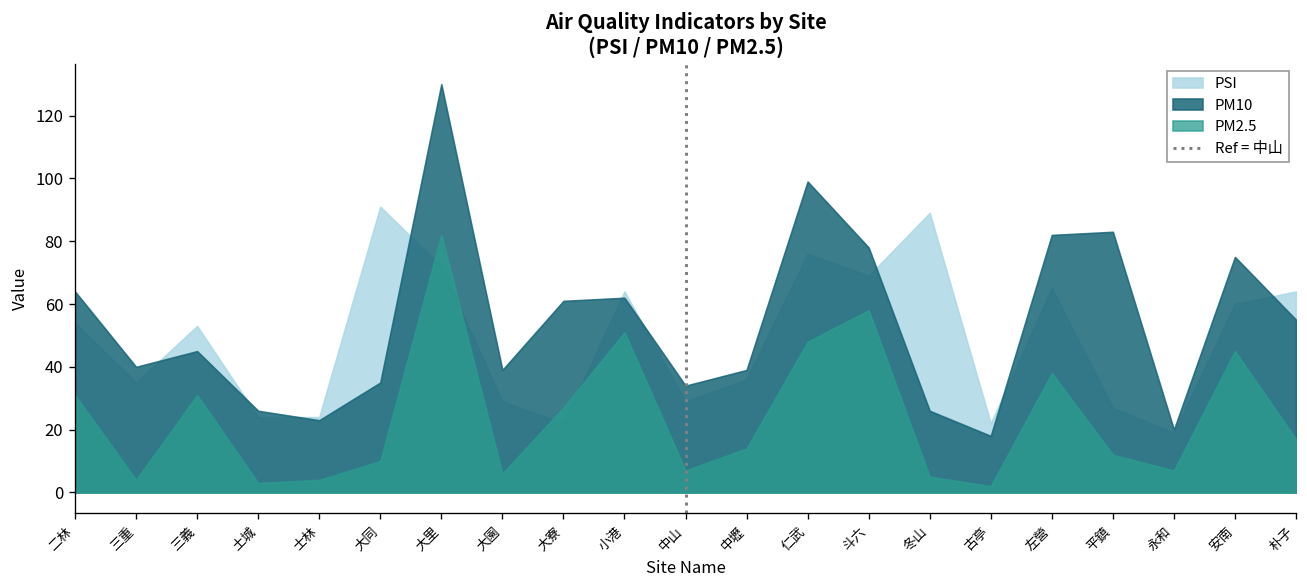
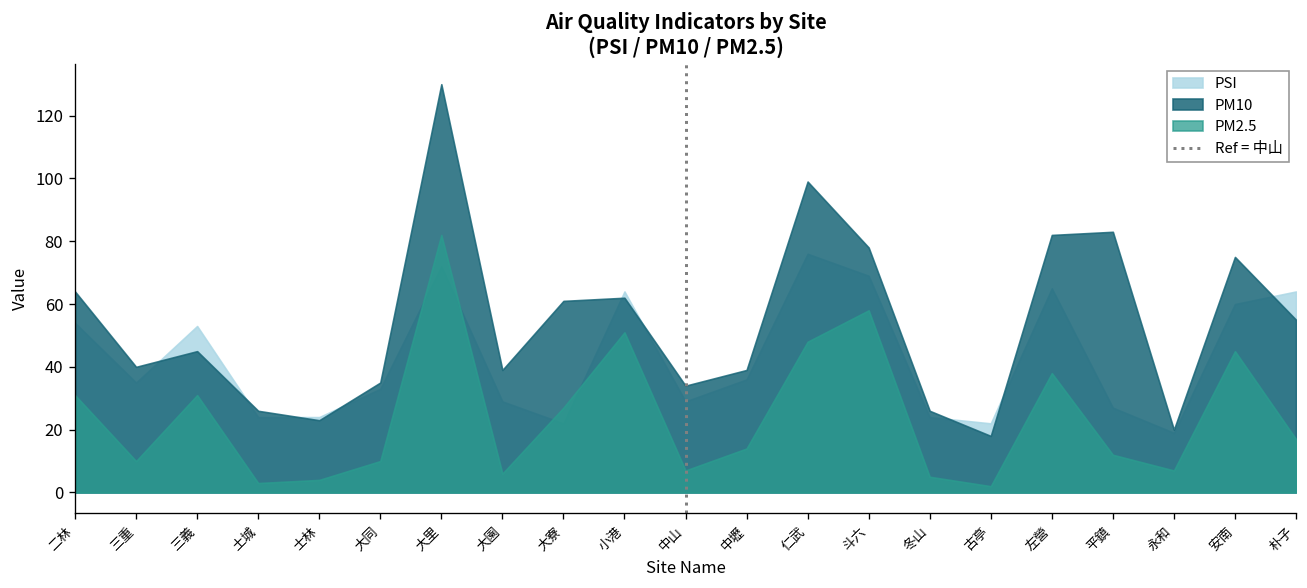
PM2.5, 三重: 4 -> 10
PSI, 大同: 91 -> 33
PSI, 冬山: 89 -> 24
